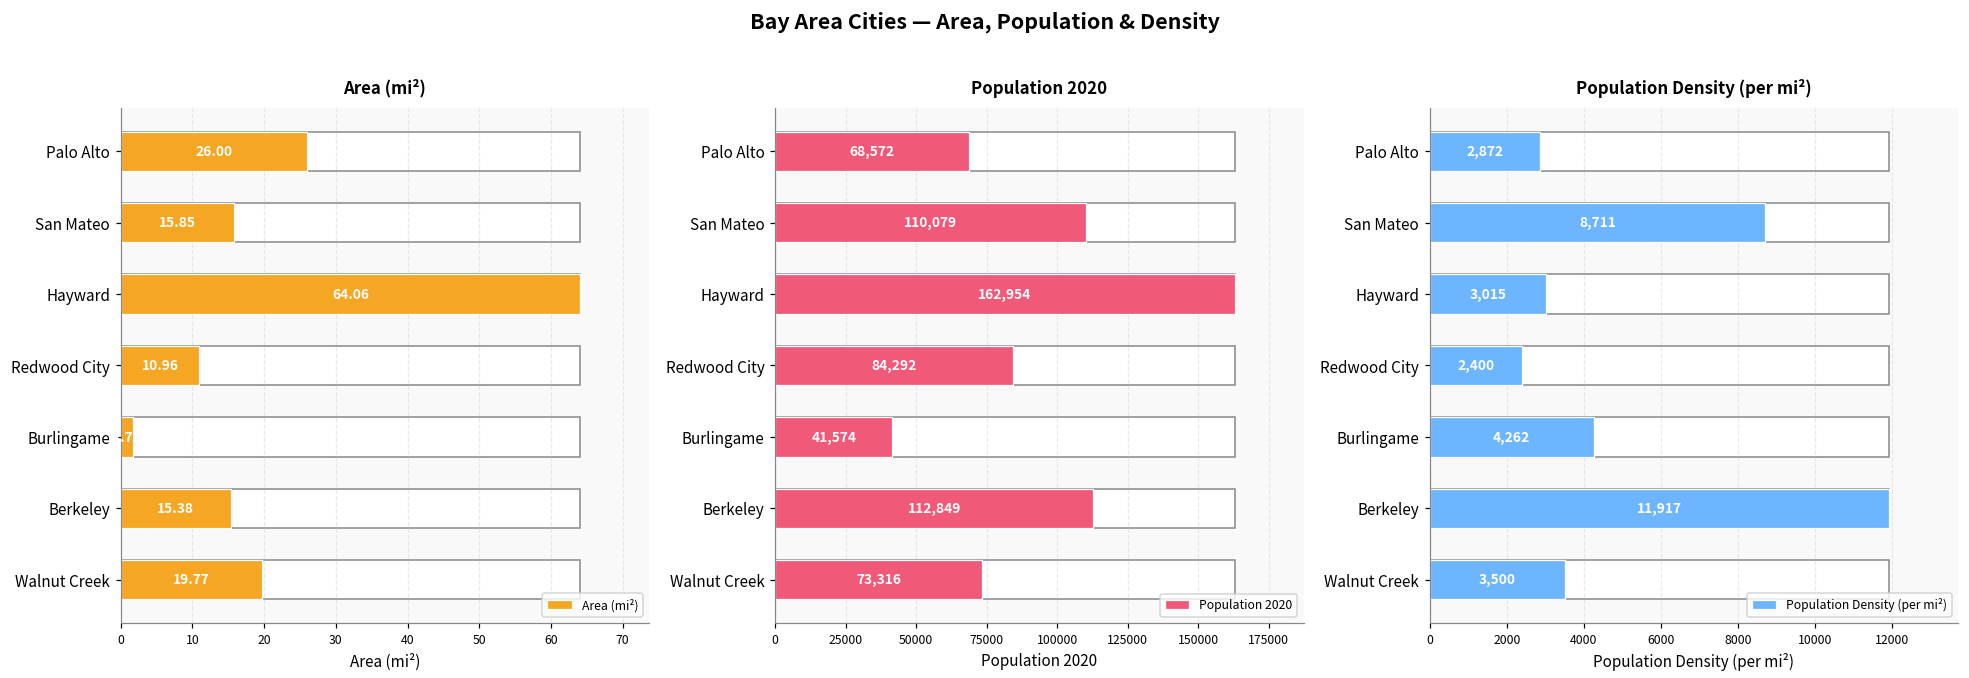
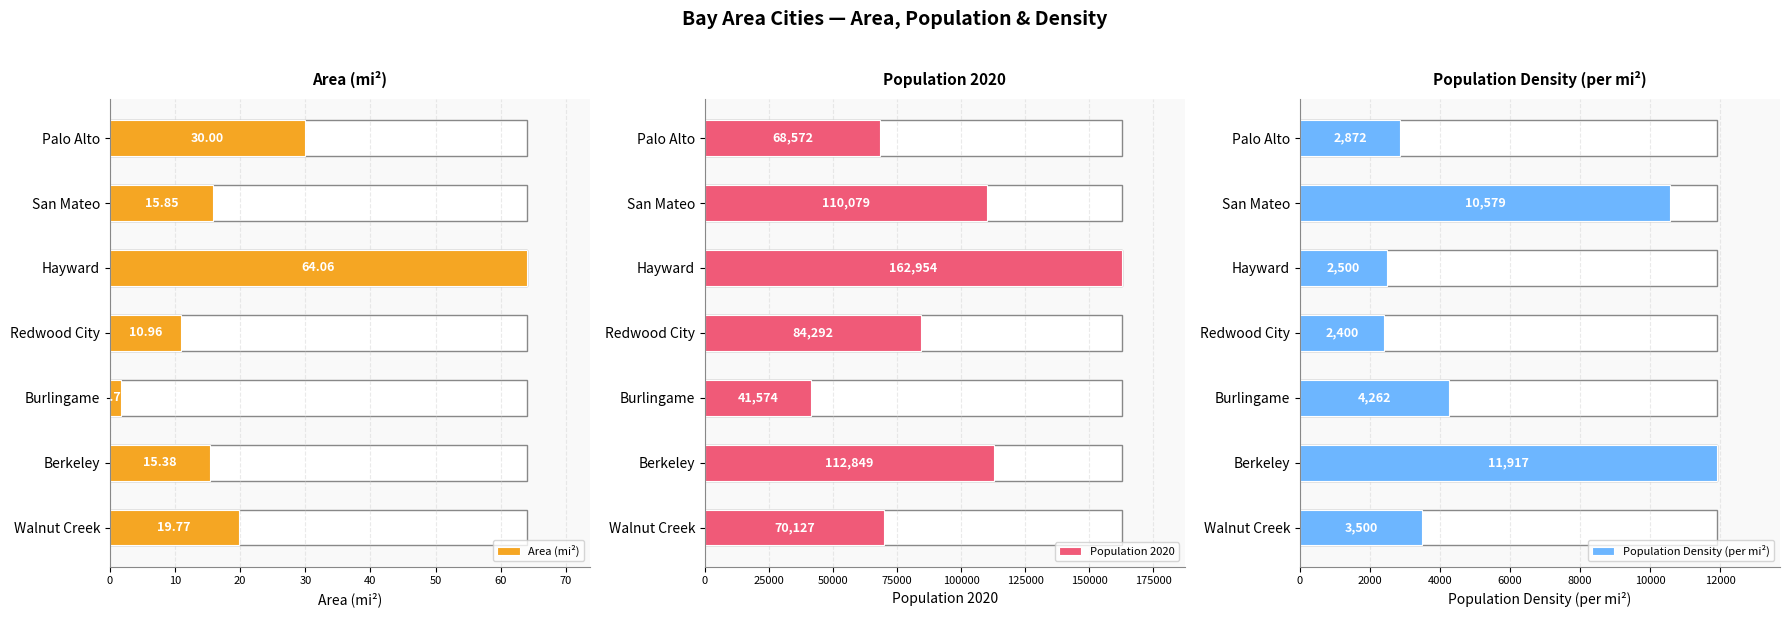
Area (mi²), Area (mi²), Palo Alto: 26.00 -> 30.00
Population 2020, Population 2020, Walnut Creek: 73,316 -> 70,127
Population Density (per mi²), Population Density (per mi²), San Mateo: 8,711 -> 10,579
Population Density (per mi²), Population Density (per mi²), Hayward: 3,015 -> 2,500
